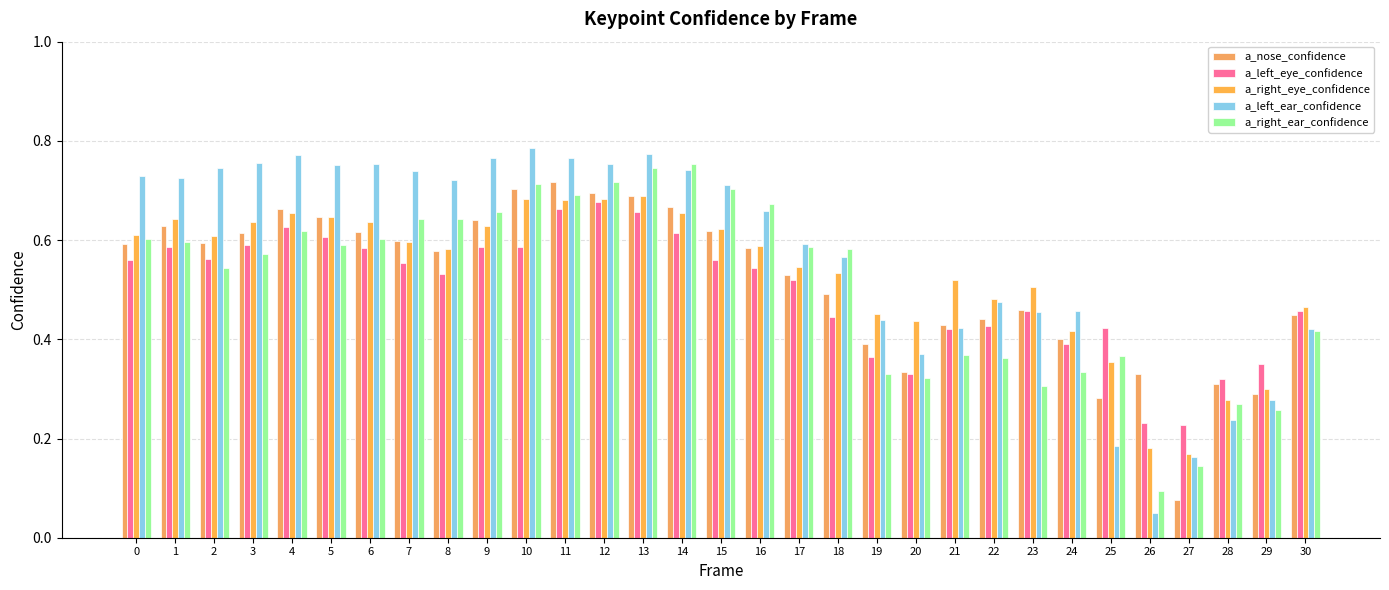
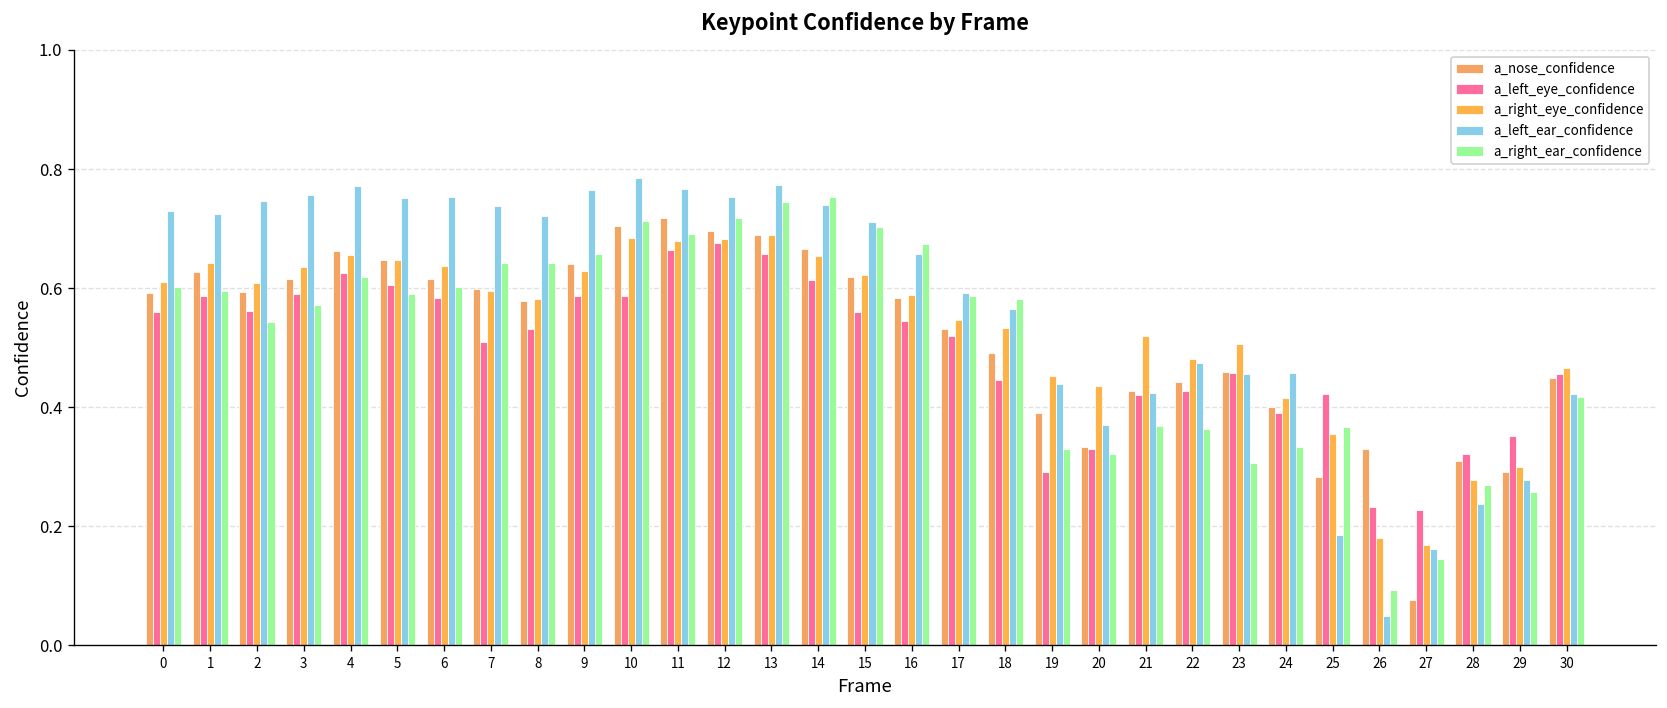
a_left_eye_confidence, 7: 0.55 -> 0.51
a_left_eye_confidence, 19: 0.36 -> 0.29
